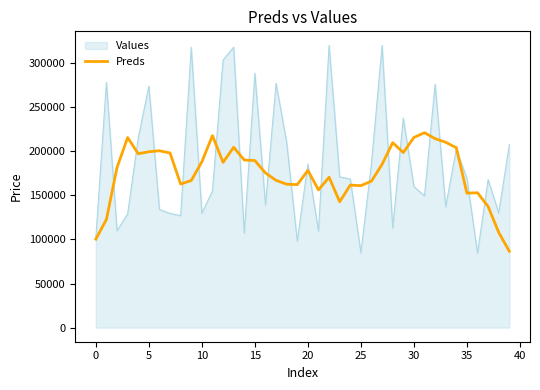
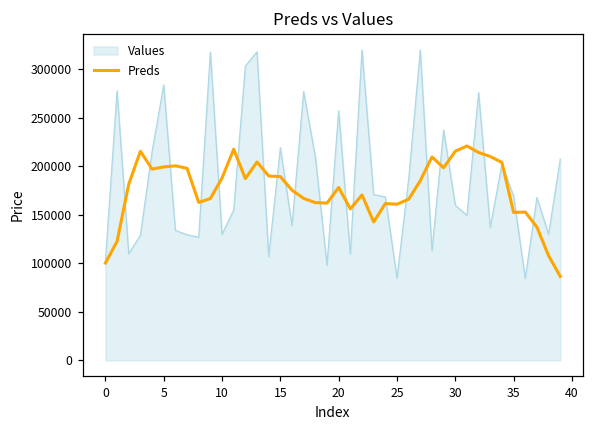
Values, 5: 270000 -> 280000
Values, 15: 290000 -> 220000
Values, 20: 190000 -> 260000
